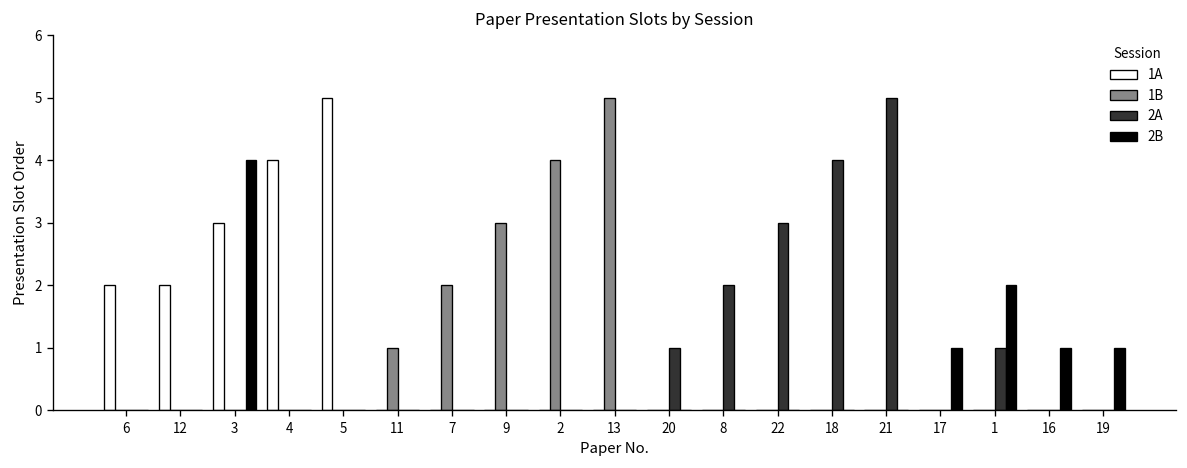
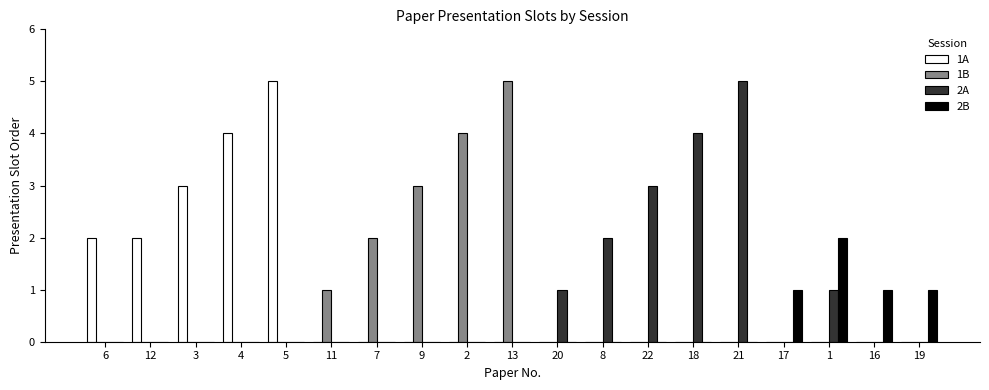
2B, 3: 4 -> 0
